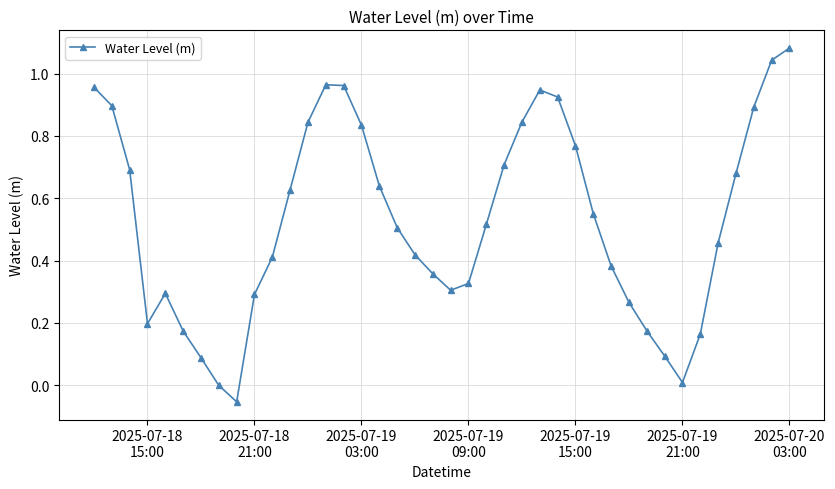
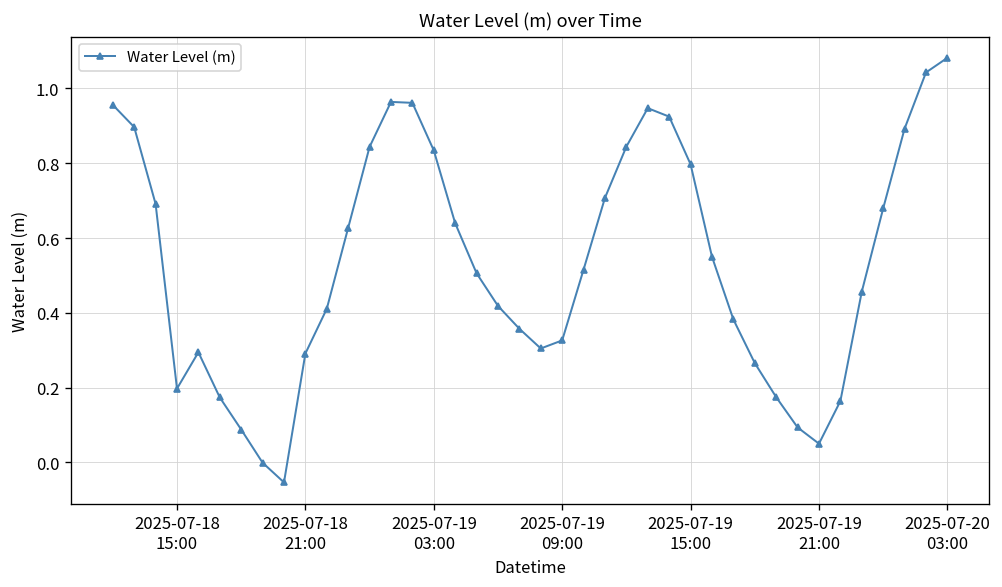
2025-07-19 15:00: 0.77 -> 0.80
2025-07-19 21:00: 0.01 -> 0.05
